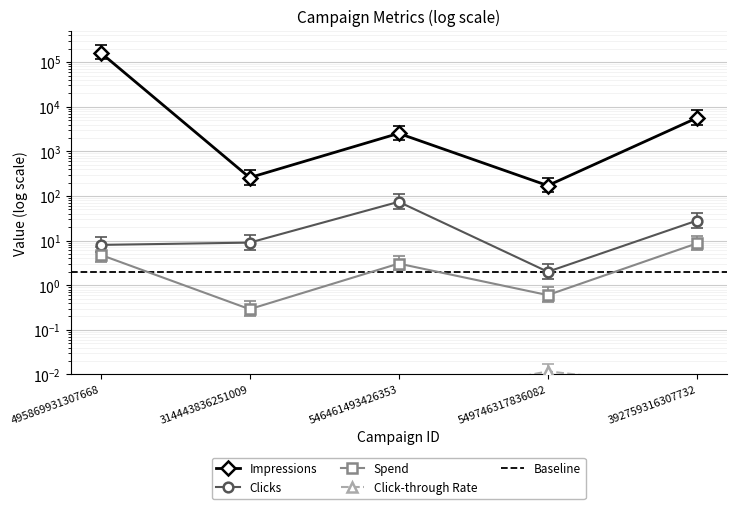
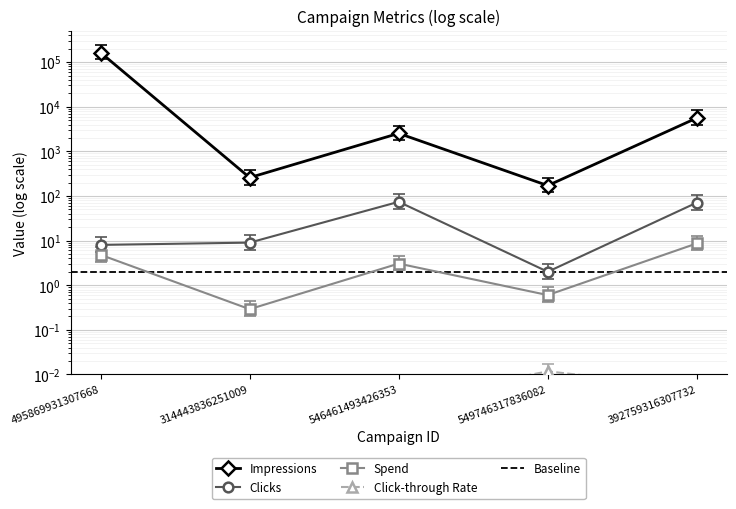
Clicks, 392759316307732: 30 -> 70
